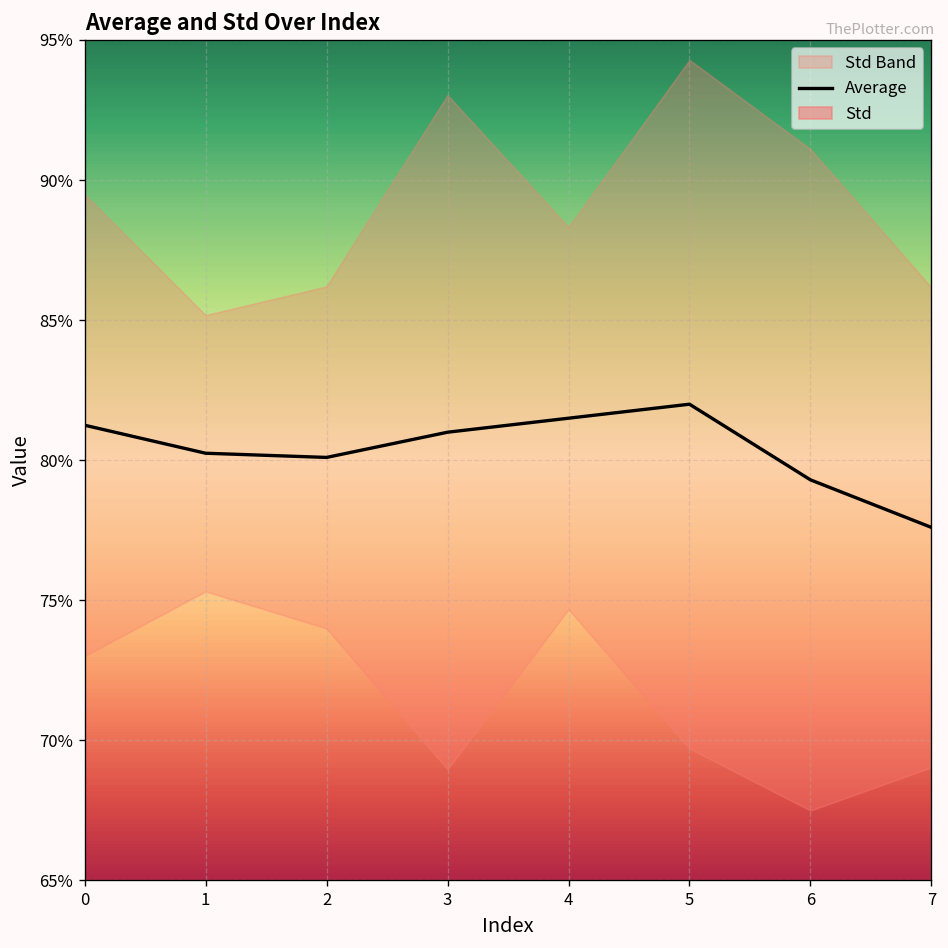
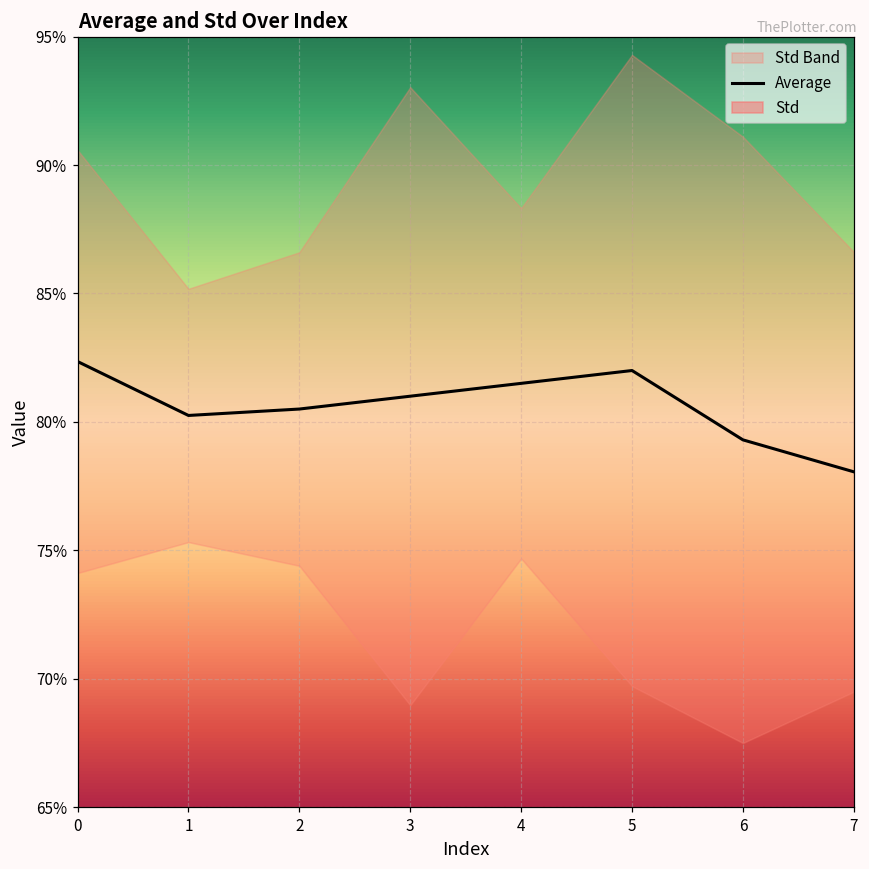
Average, 0: 81.3% -> 82.4%
Average, 2: 80.1% -> 80.5%
Average, 7: 77.6% -> 78.1%
